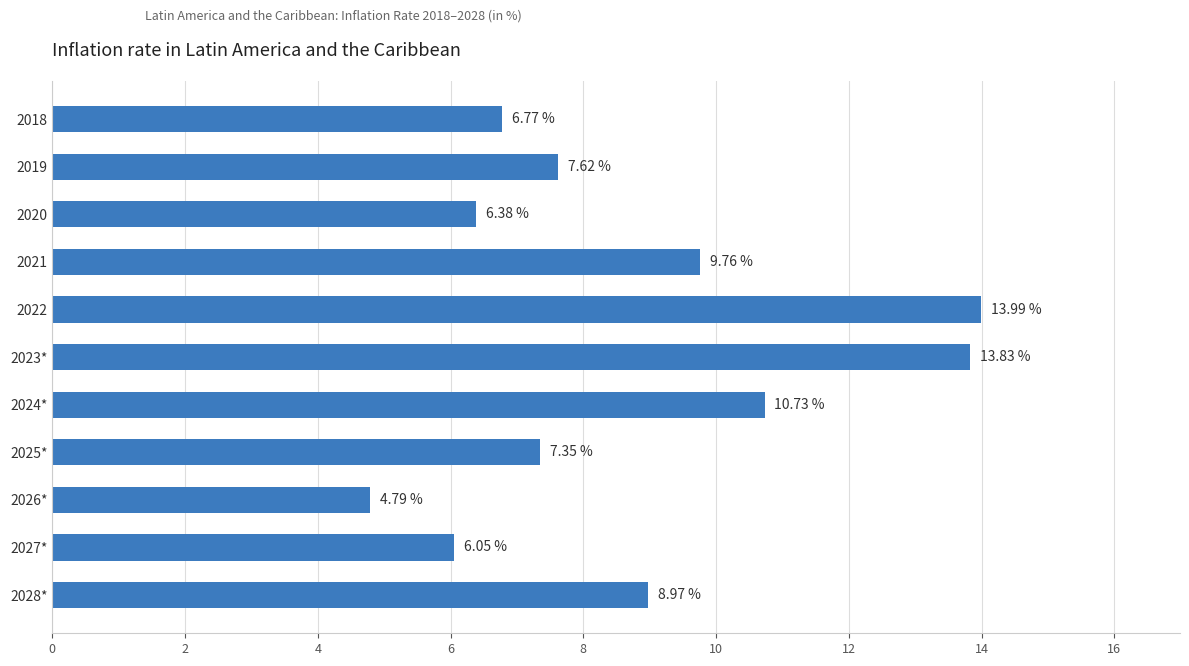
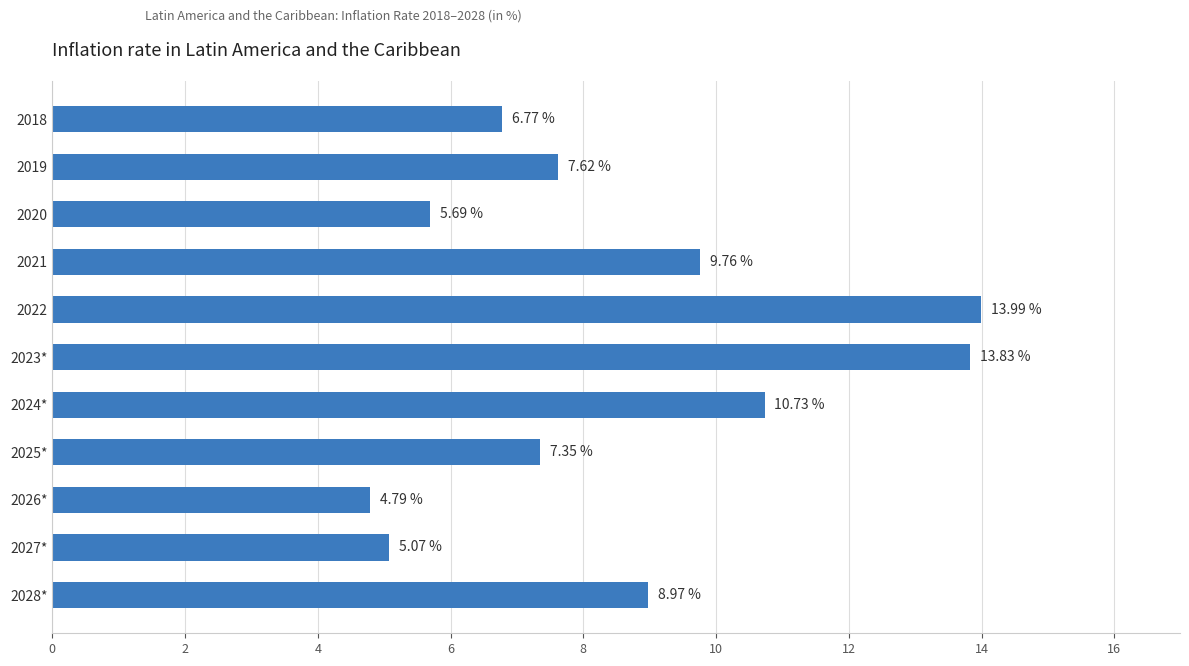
2020: 6.38 % -> 5.69 %
2027*: 6.05 % -> 5.07 %
